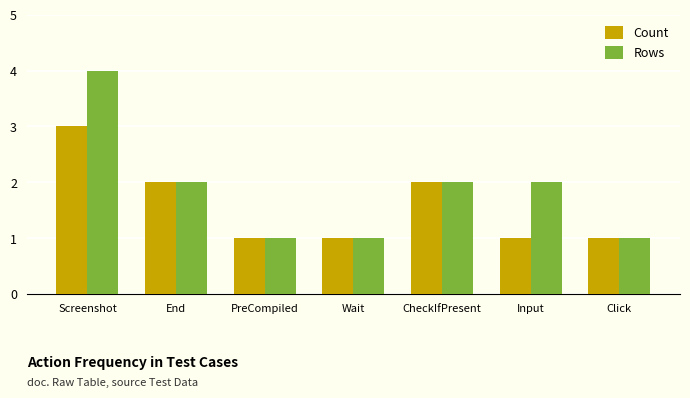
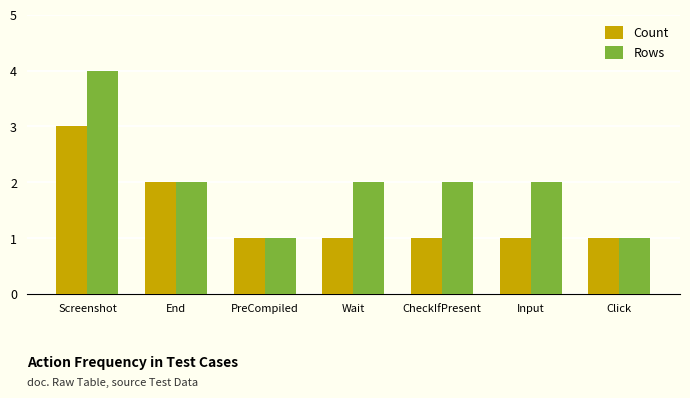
Rows, Wait: 1 -> 2
Count, CheckIfPresent: 2 -> 1
